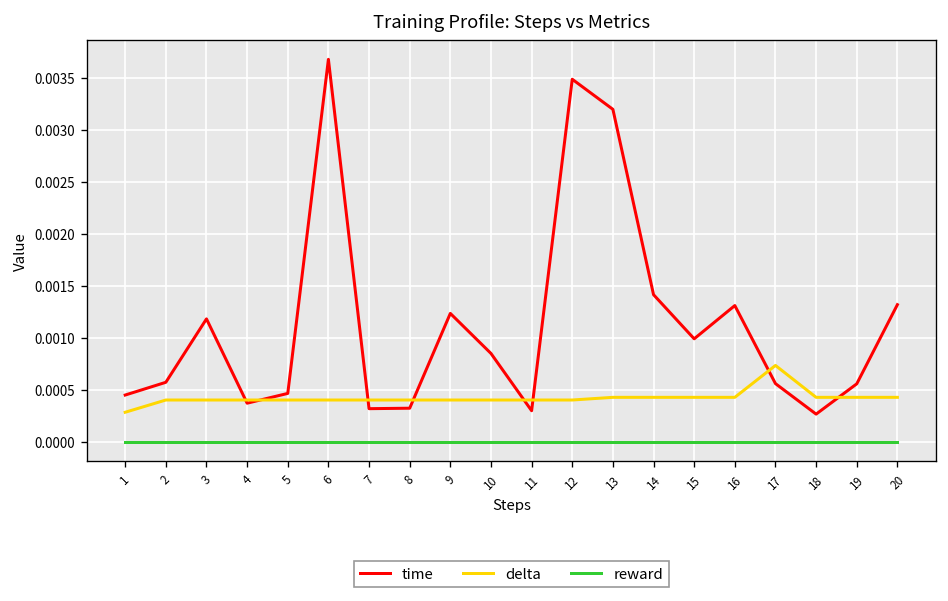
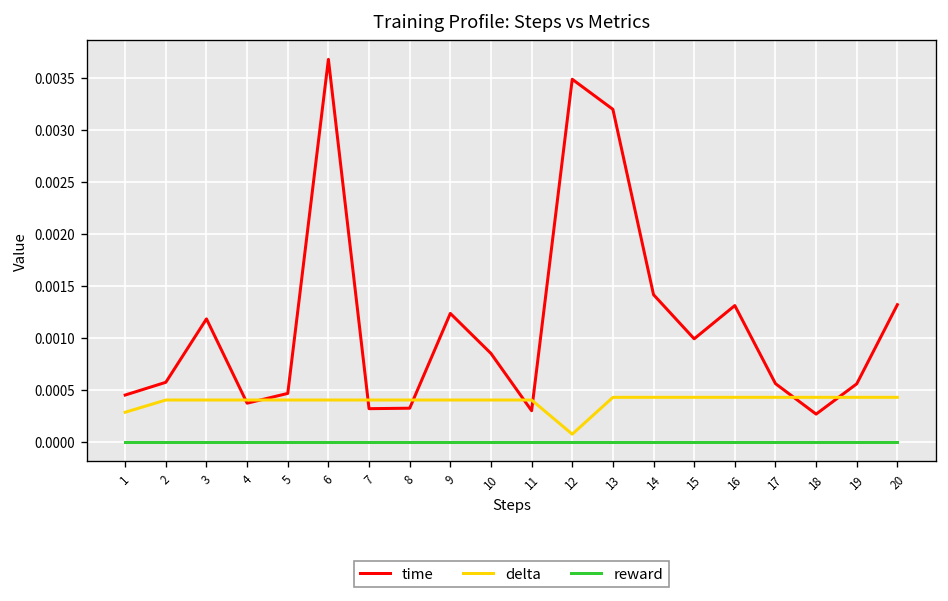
delta, 12: 0.0004 -> 0.0001
delta, 17: 0.0007 -> 0.0004
